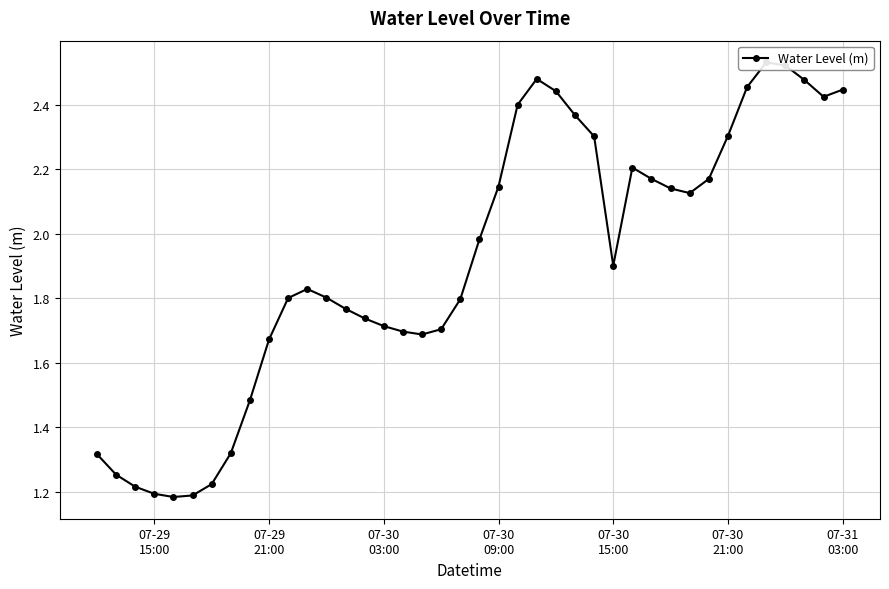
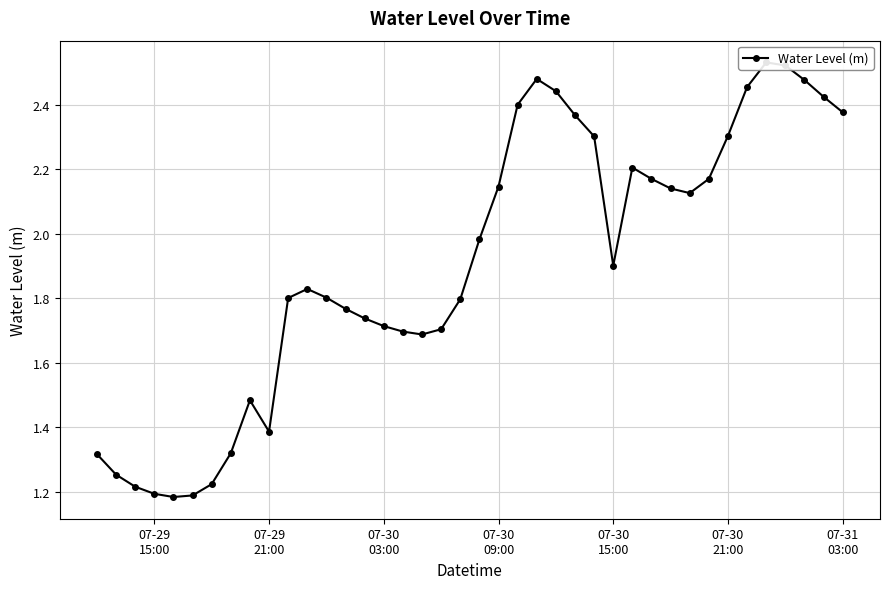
07-29 21:00: 1.67 -> 1.39
07-31 03:00: 2.45 -> 2.38
